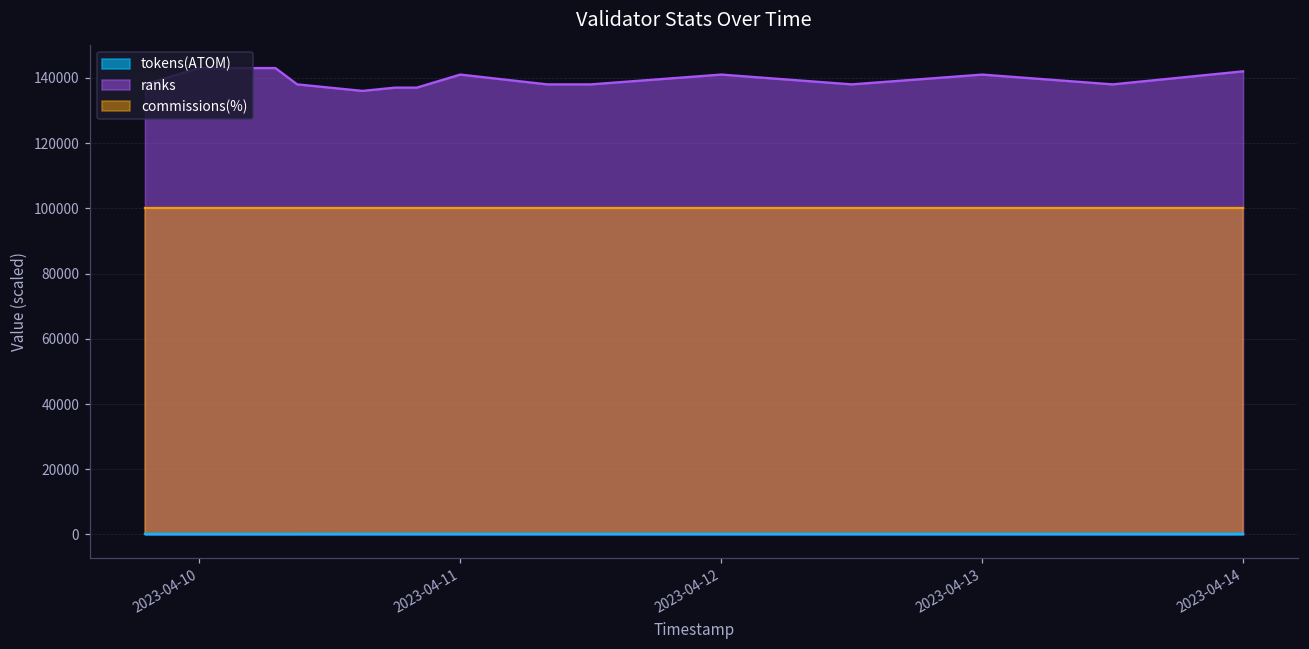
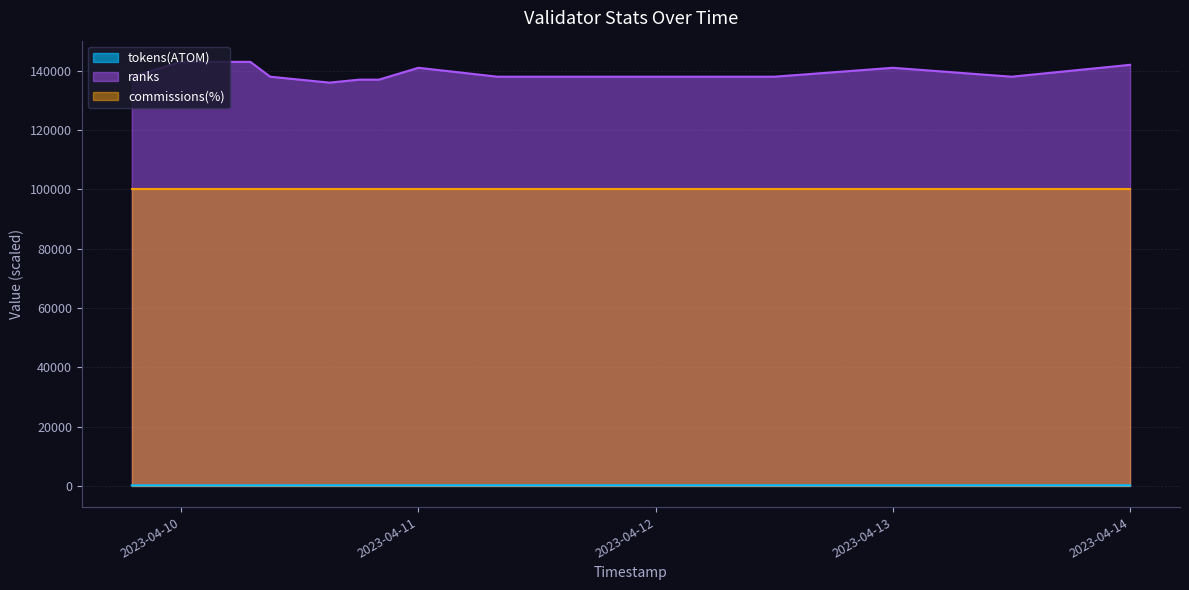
ranks, 2023-04-12: 141000 -> 138000
